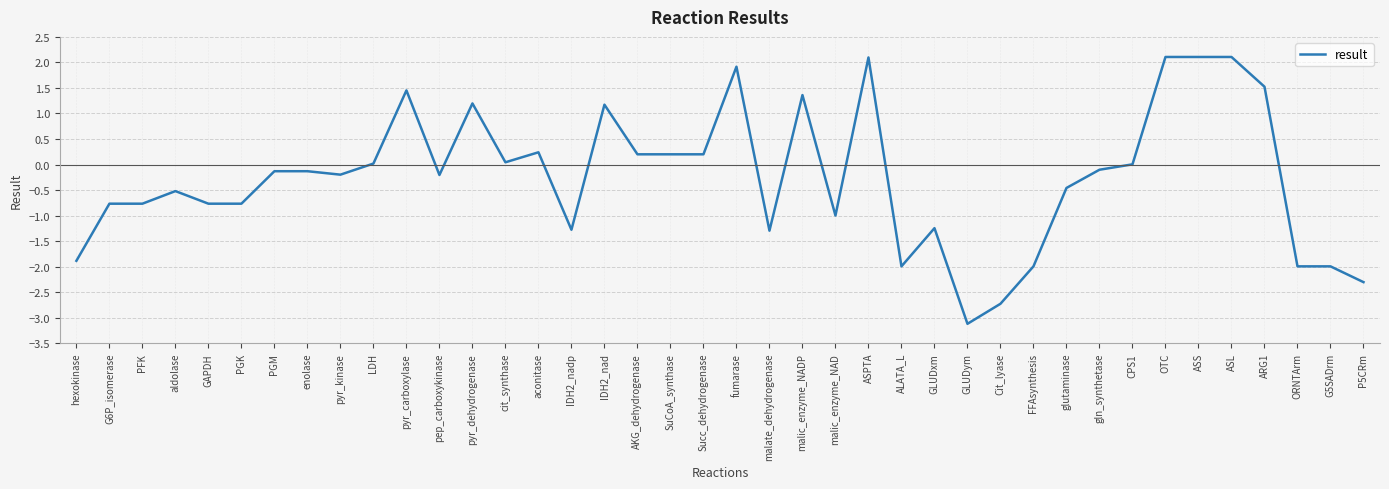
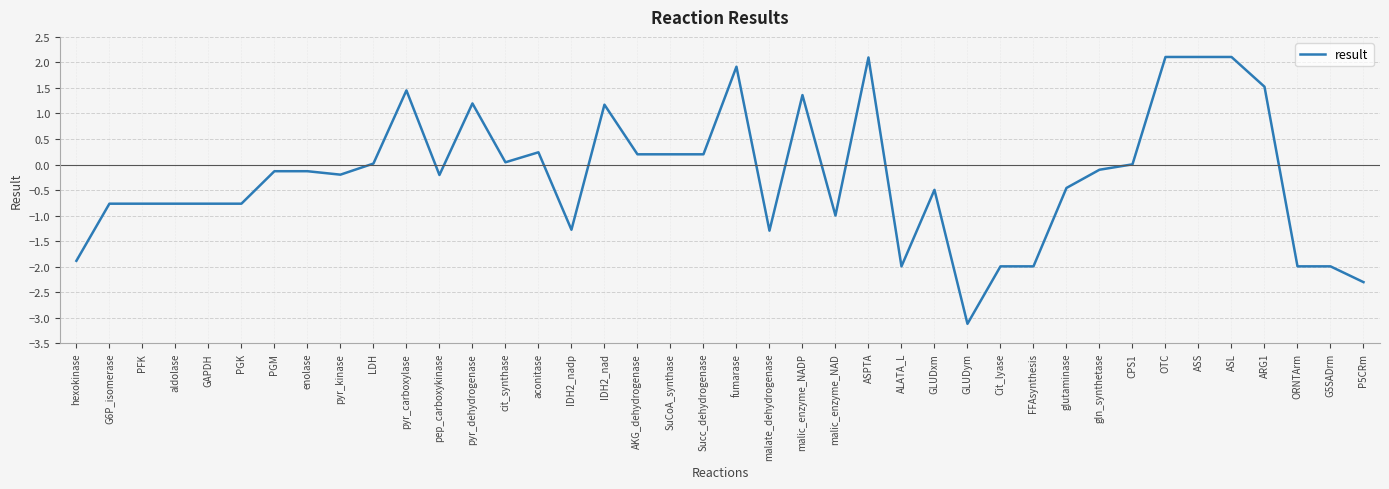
aldolase: -0.5 -> -0.8
GLUDxm: -1.2 -> -0.5
Cit_lyase: -2.7 -> -2.0
